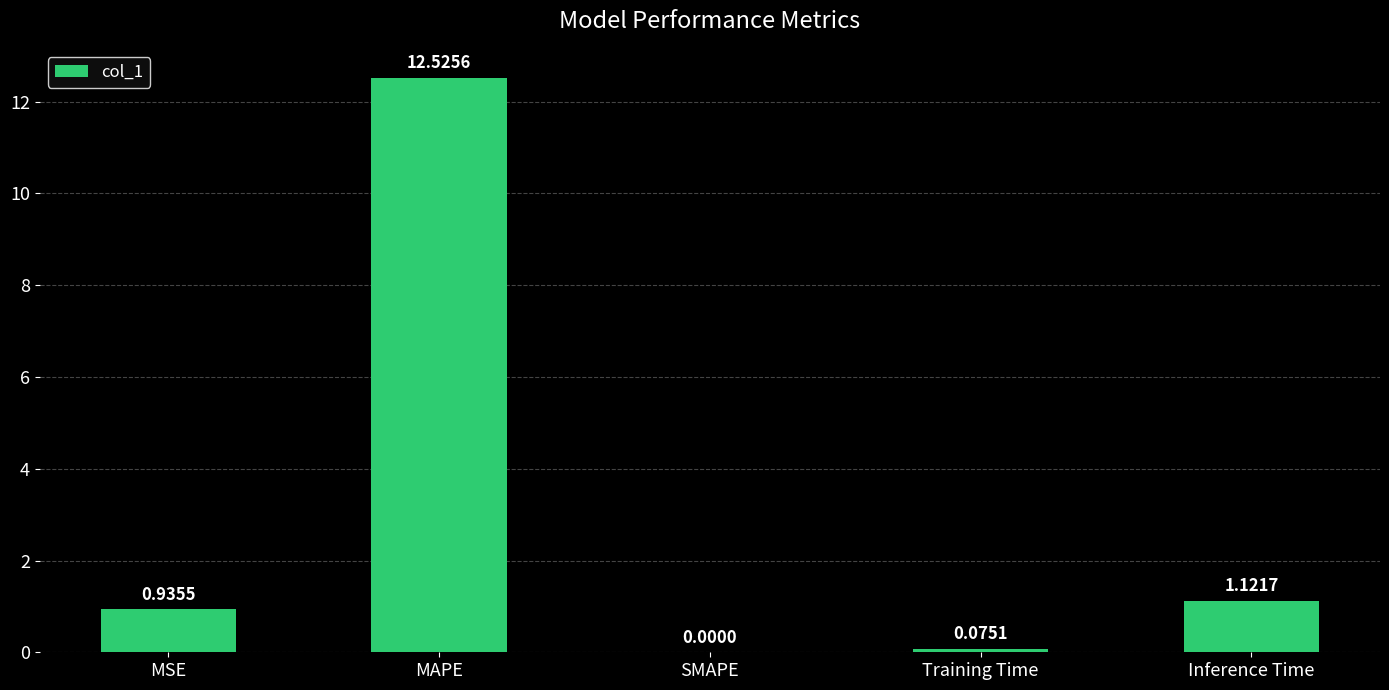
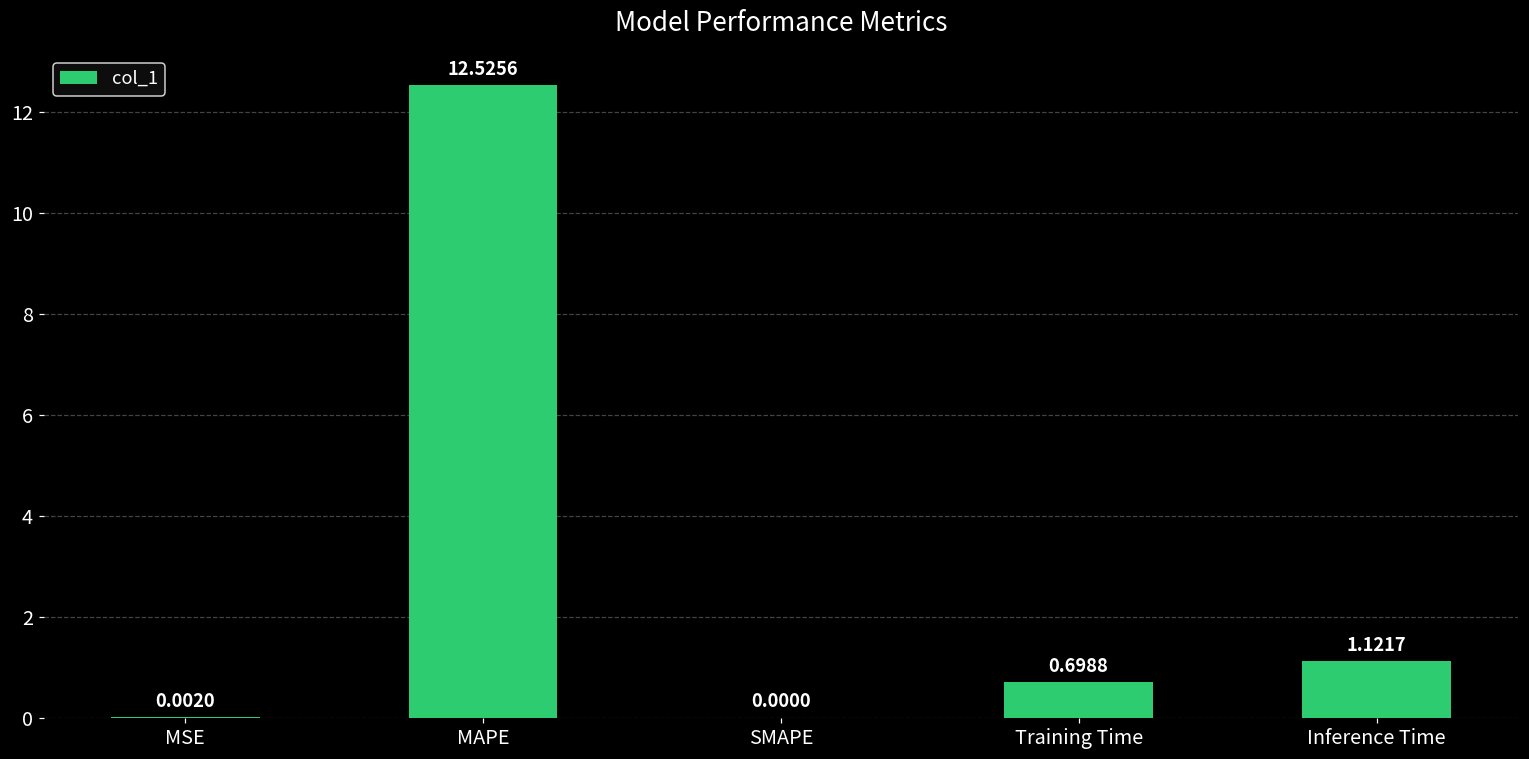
MSE: 0.9355 -> 0.0020
Training Time: 0.0751 -> 0.6988
